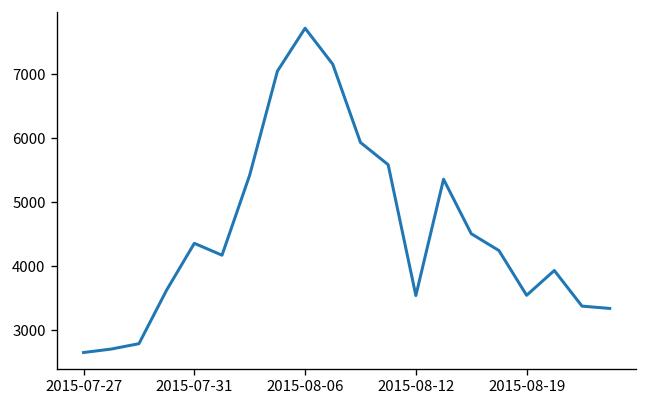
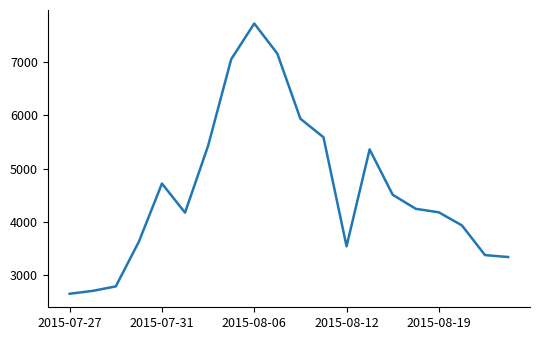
2015-07-31: 4400 -> 4700
2015-08-19: 3500 -> 4200
